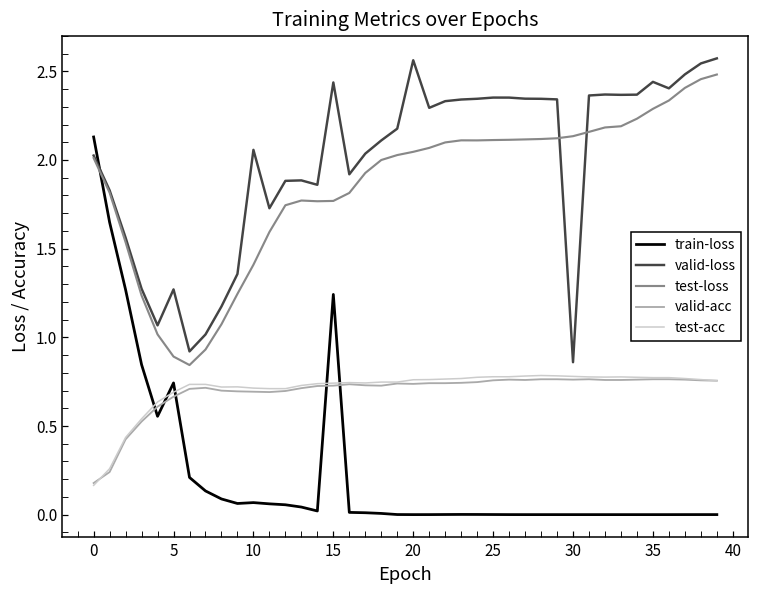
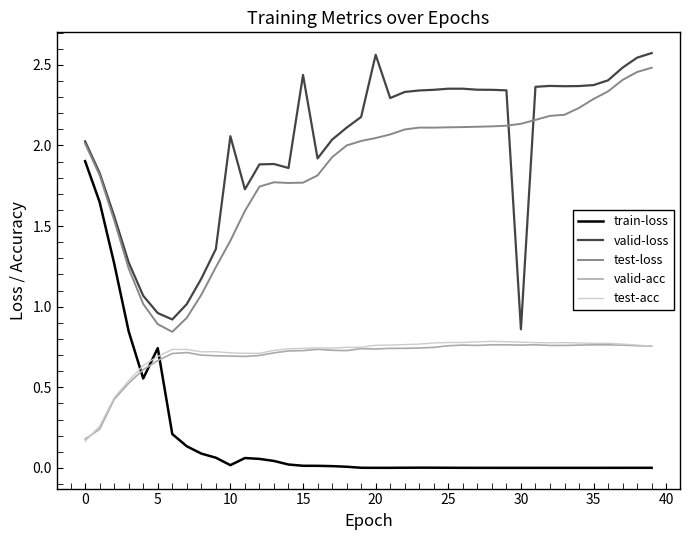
train-loss, 0: 2.13 -> 1.90
valid-loss, 5: 1.27 -> 0.96
train-loss, 10: 0.07 -> 0.02
train-loss, 15: 1.24 -> 0.01
valid-loss, 35: 2.44 -> 2.37
